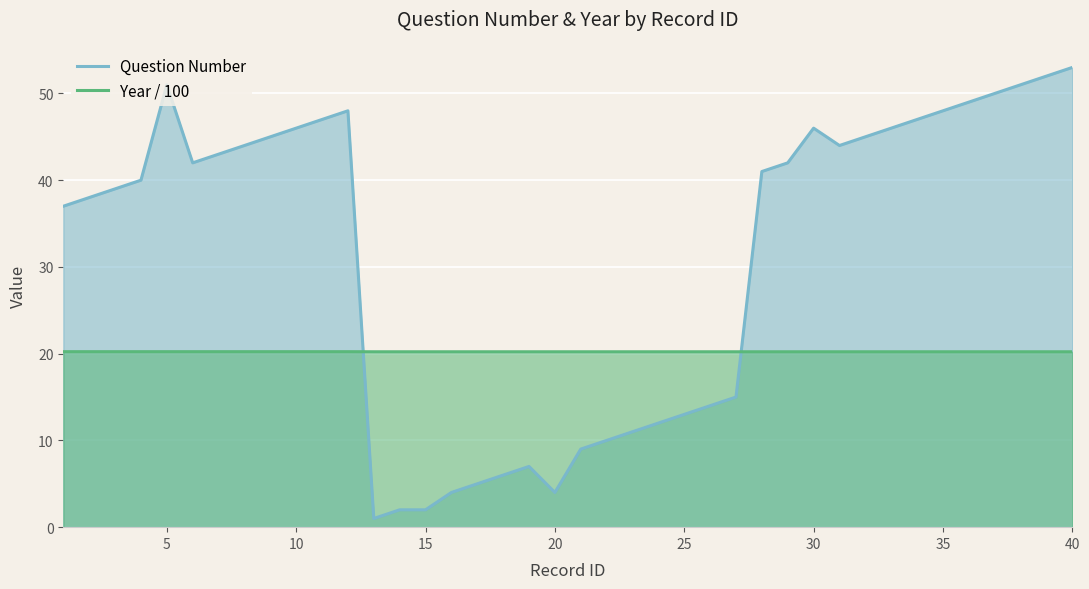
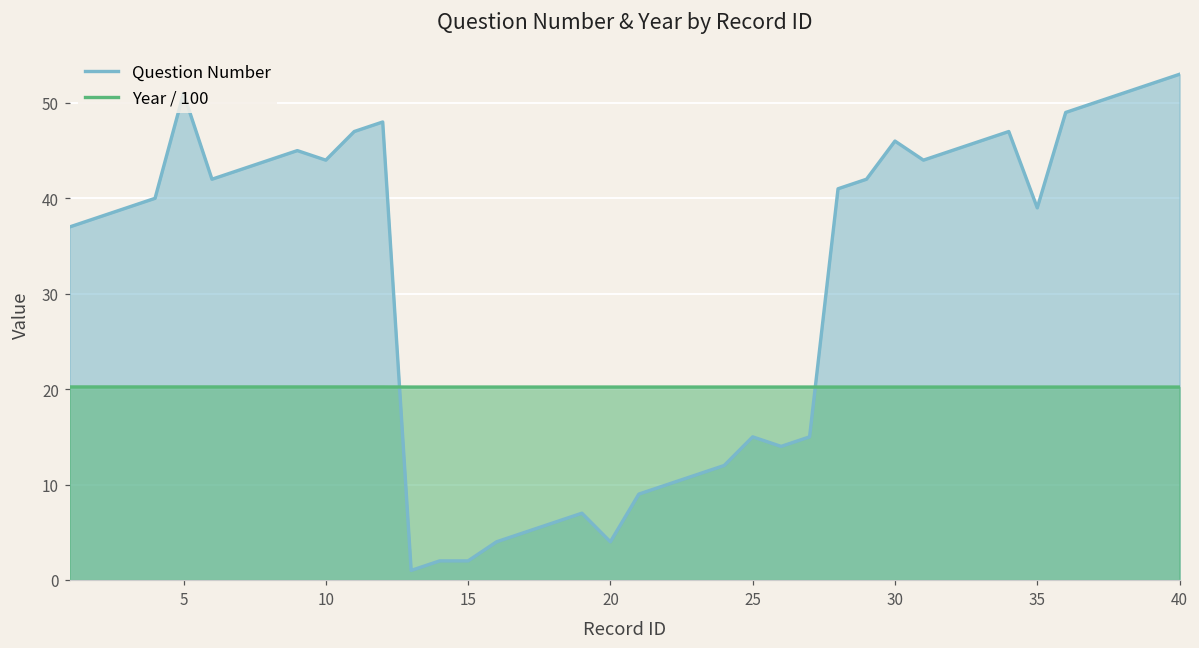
Question Number, 10: 46 -> 44
Question Number, 25: 13 -> 15
Question Number, 35: 48 -> 39
